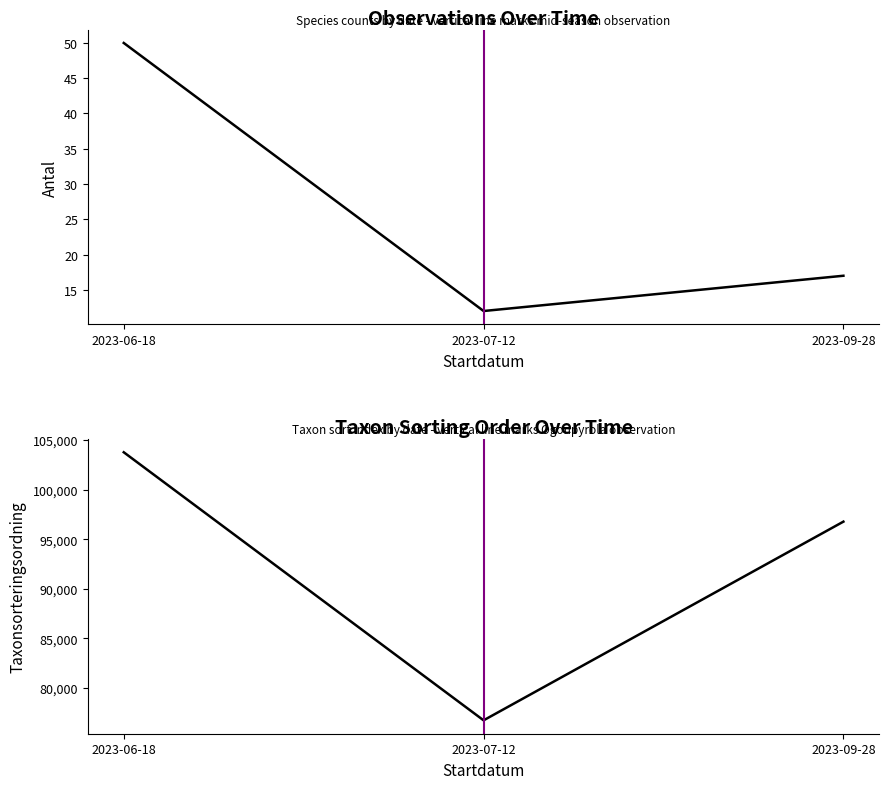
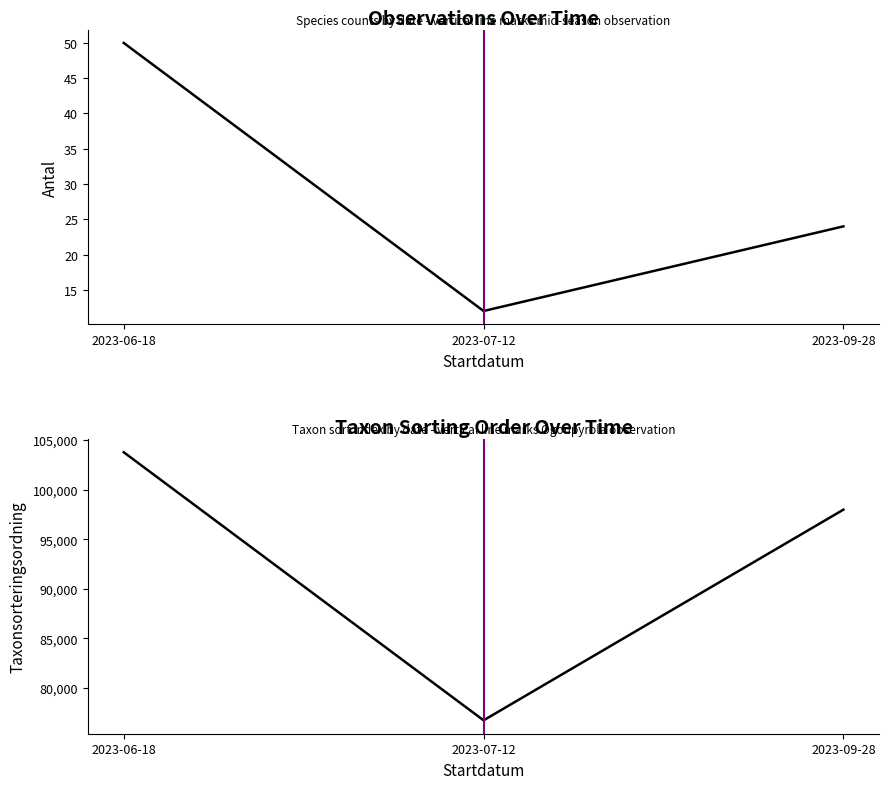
Observations Over Time, 2023-09-28: 17 -> 24
Taxon Sorting Order Over Time, 2023-09-28: 97,000 -> 98,000
